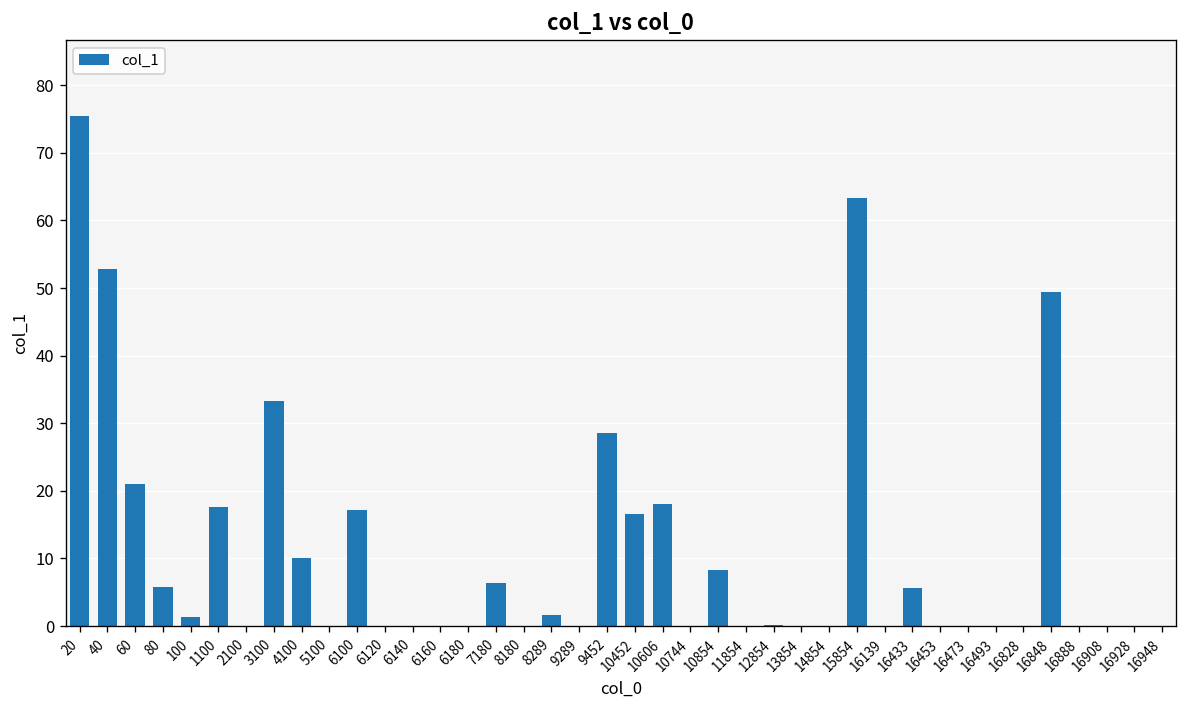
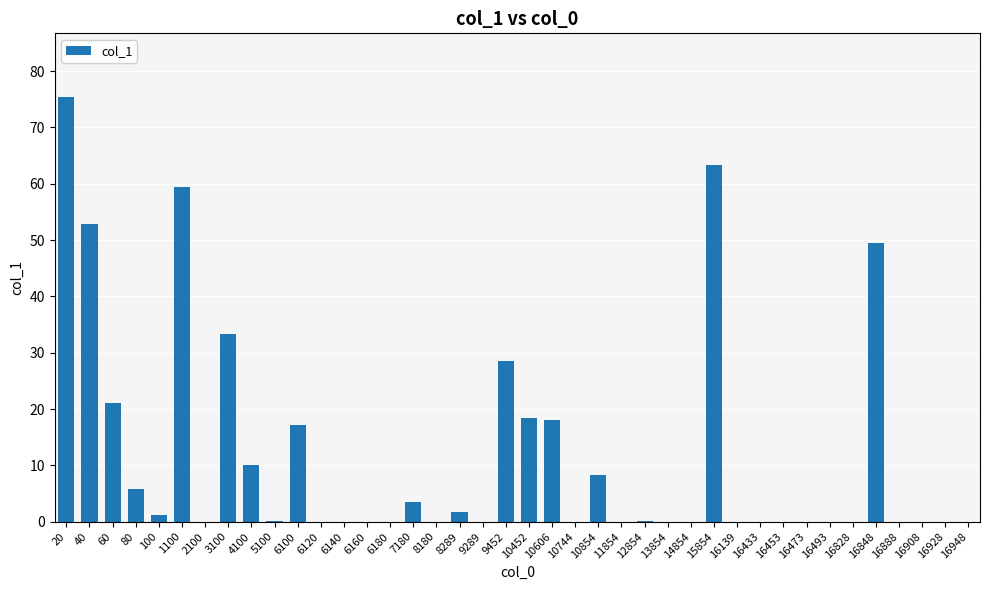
1100: 18 -> 59
7180: 6 -> 4
10452: 17 -> 18
16433: 6 -> 0
